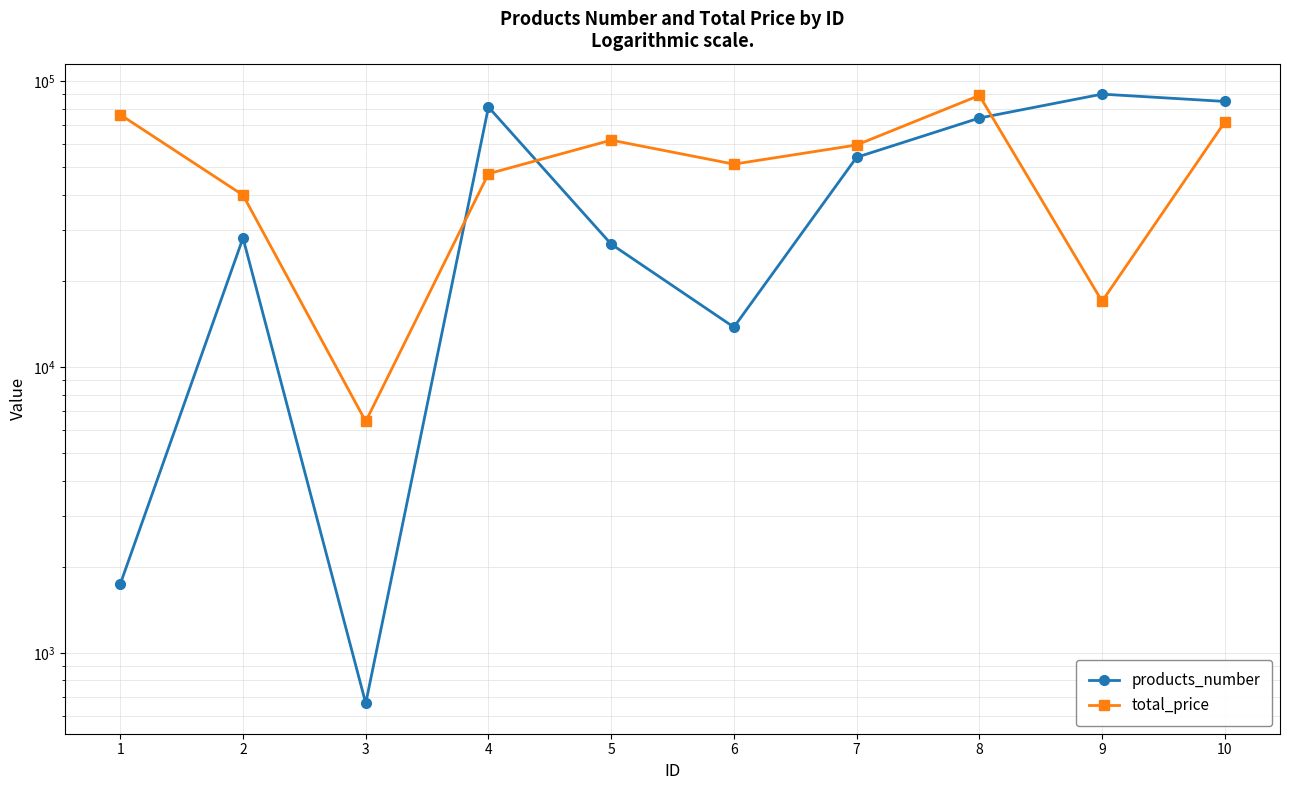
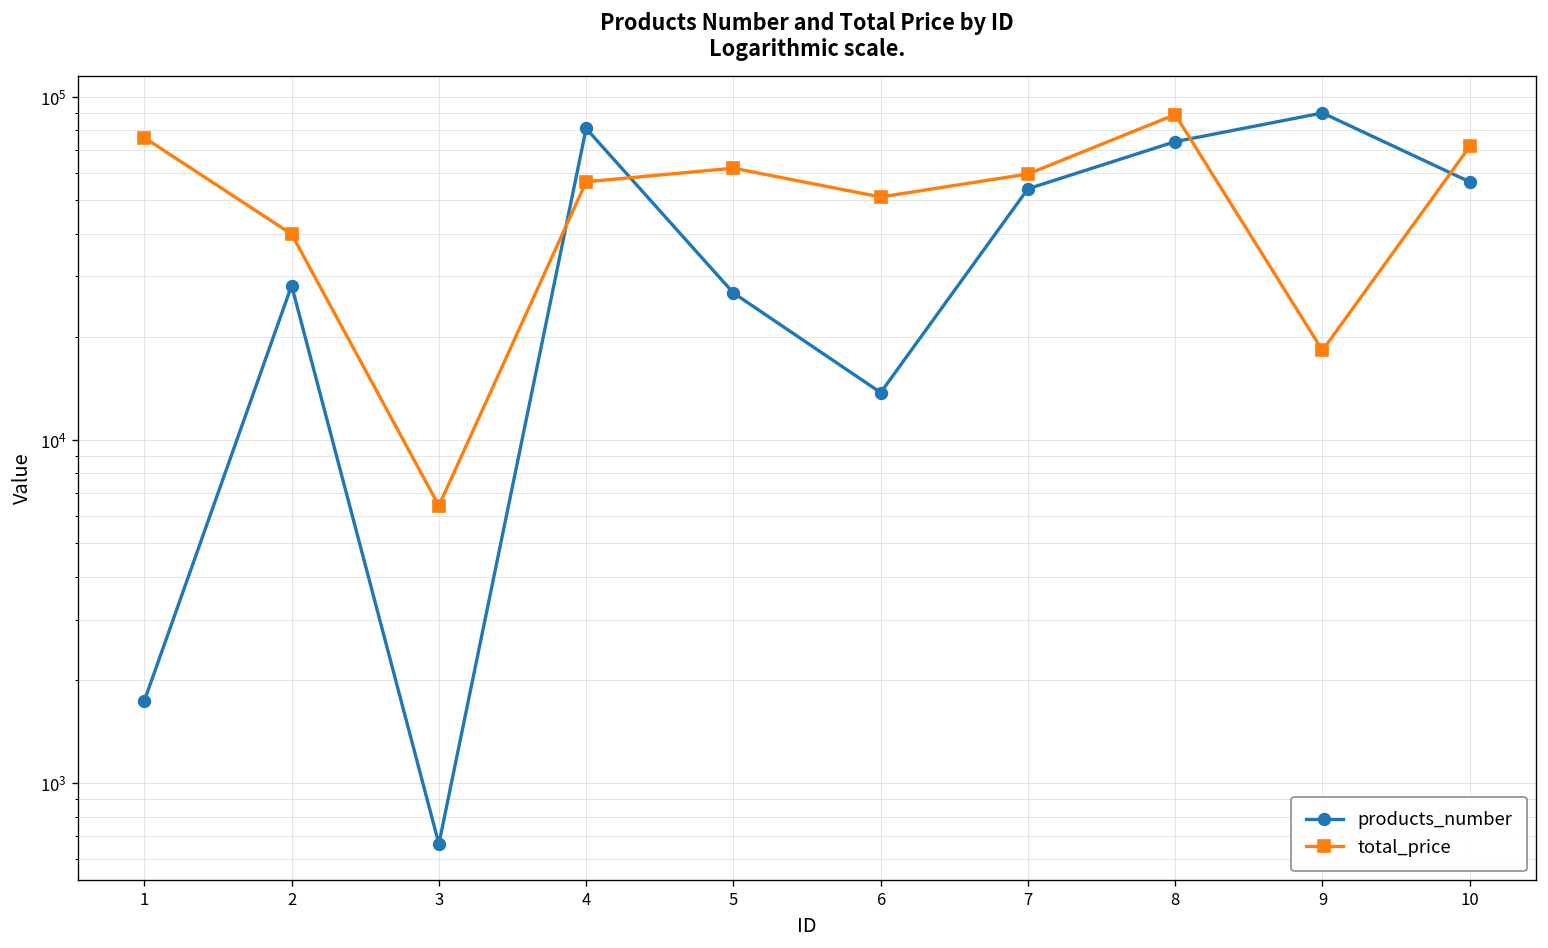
total_price, 4: 47000 -> 57000
total_price, 9: 17000 -> 18000
products_number, 10: 85000 -> 57000
